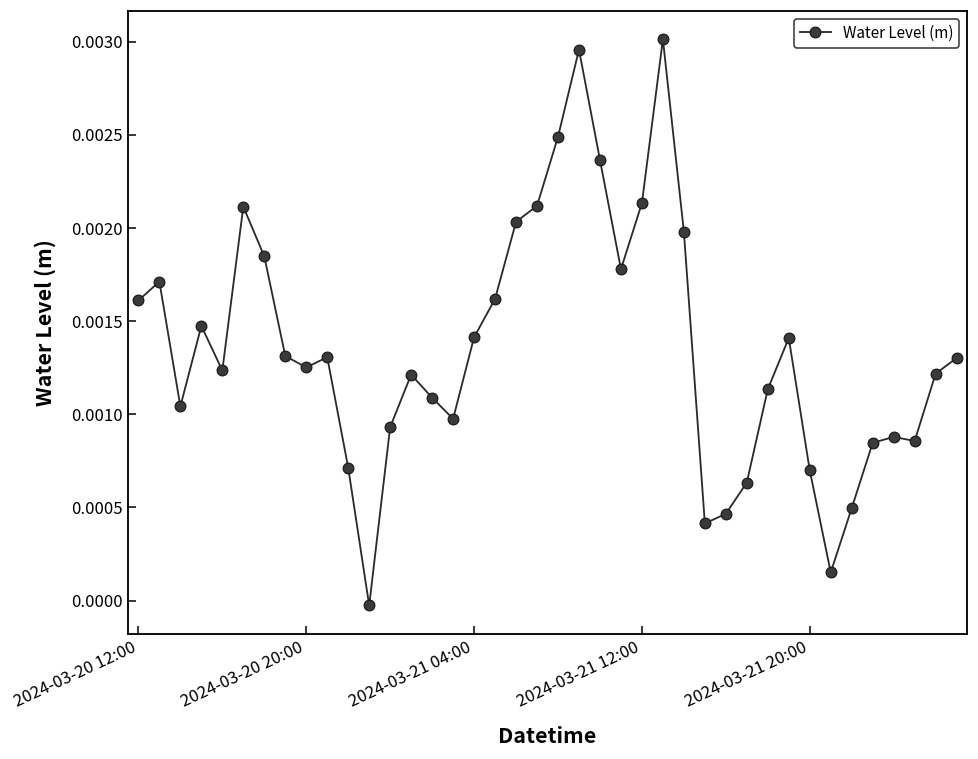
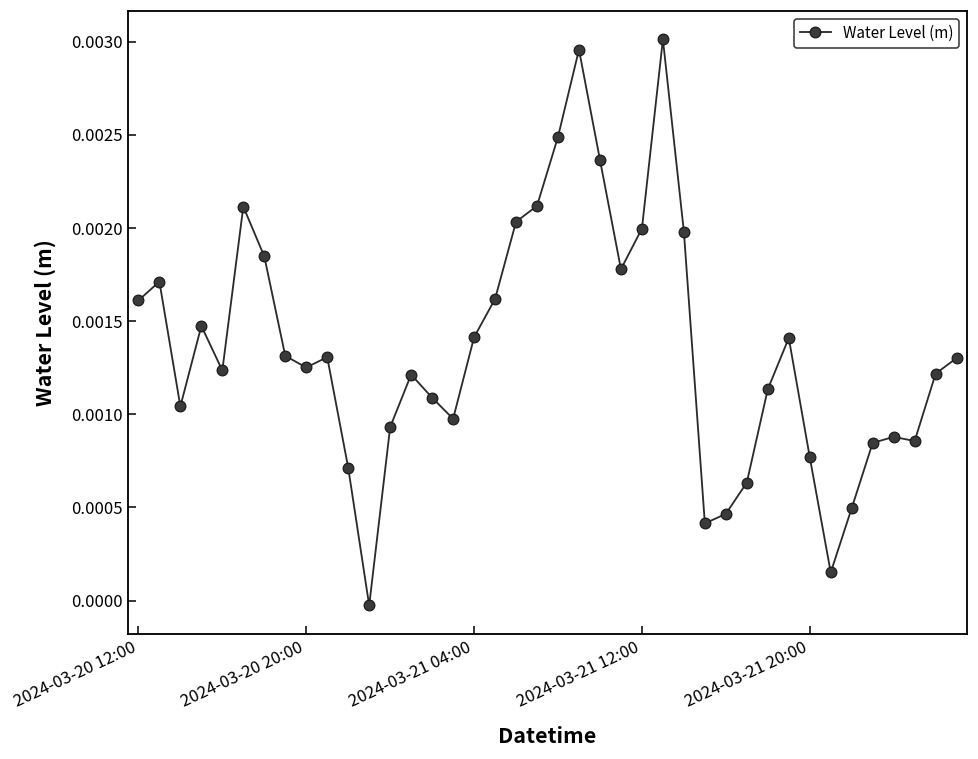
2024-03-21 12:00: 0.00213 -> 0.00200
2024-03-21 20:00: 0.00070 -> 0.00077
